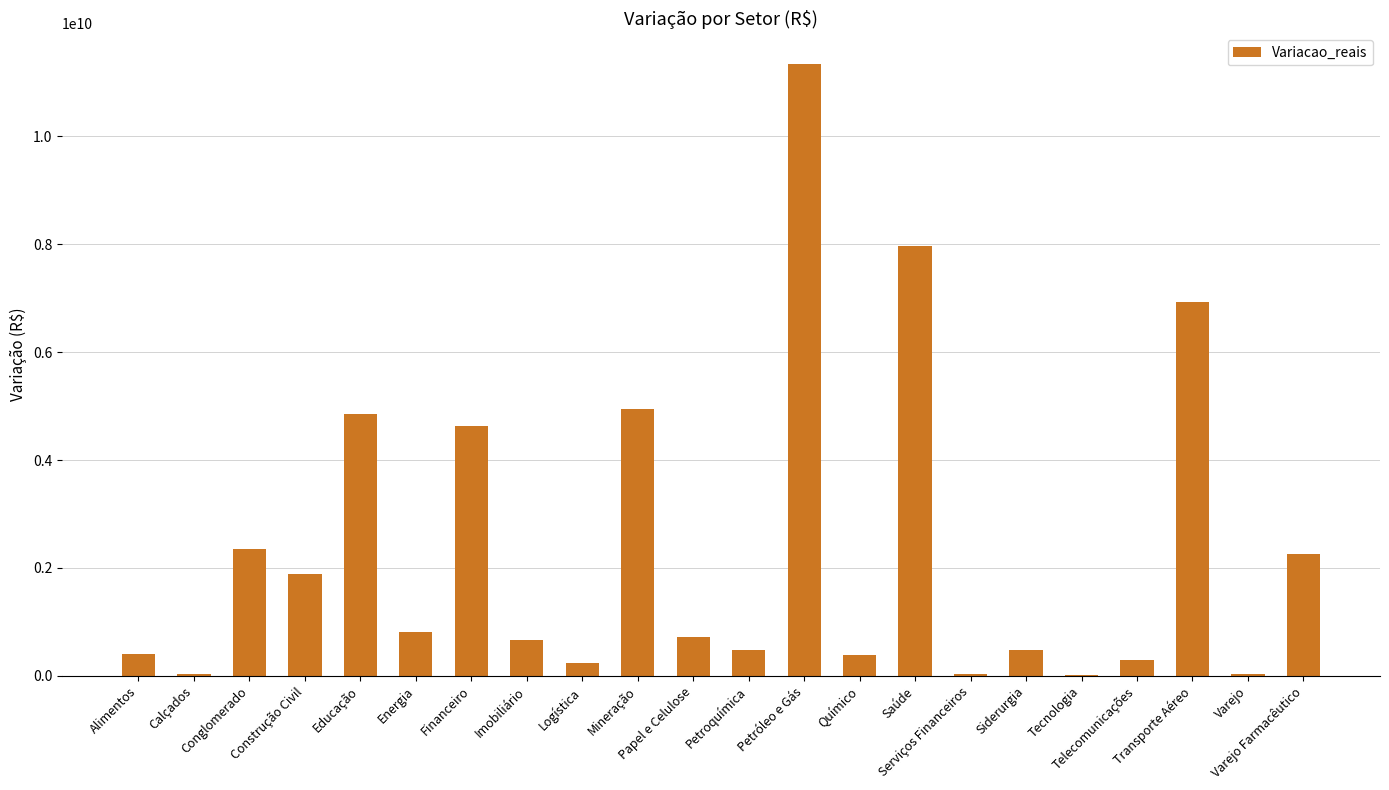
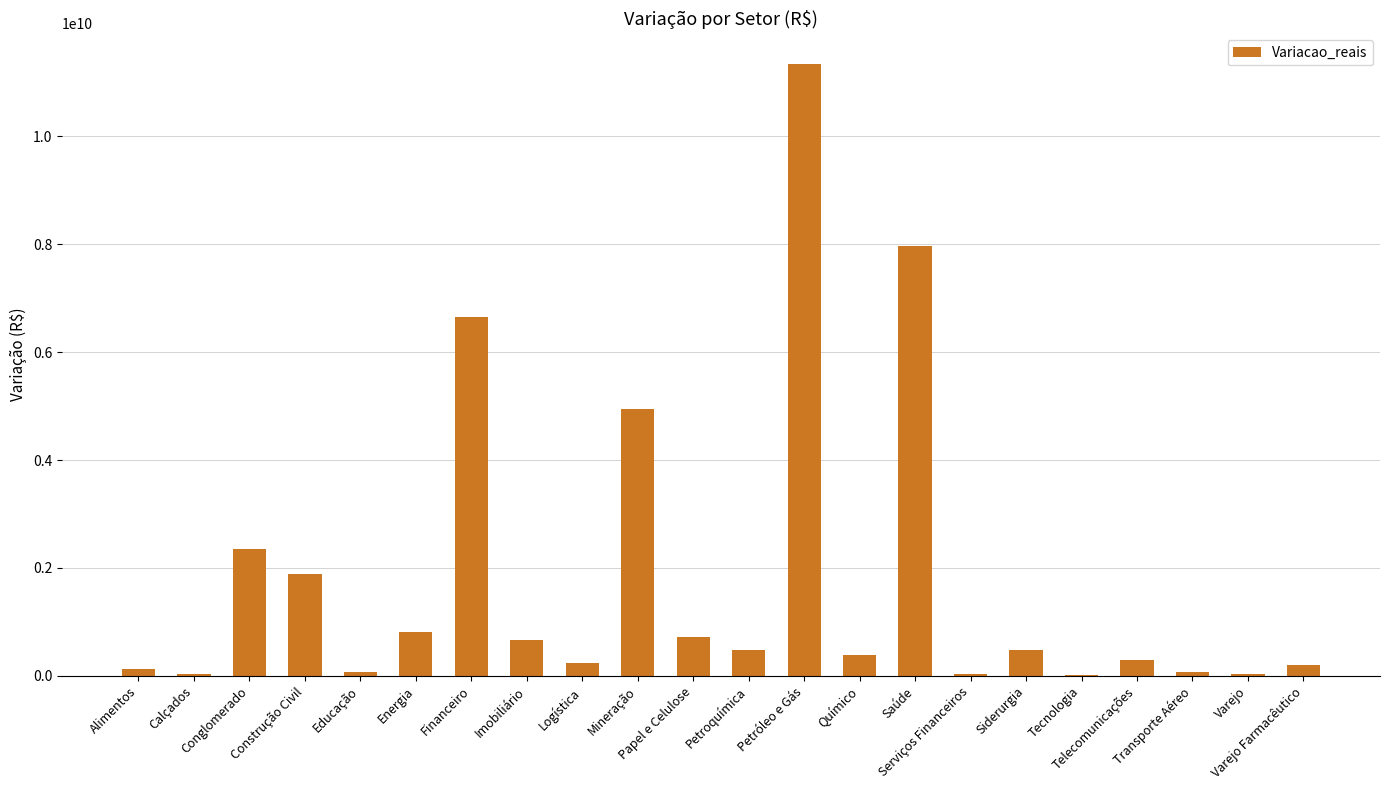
Alimentos: 400000000 -> 100000000
Educação: 4800000000 -> 100000000
Financeiro: 4600000000 -> 6600000000
Transporte Aéreo: 6900000000 -> 100000000
Varejo Farmacêutico: 2300000000 -> 200000000
